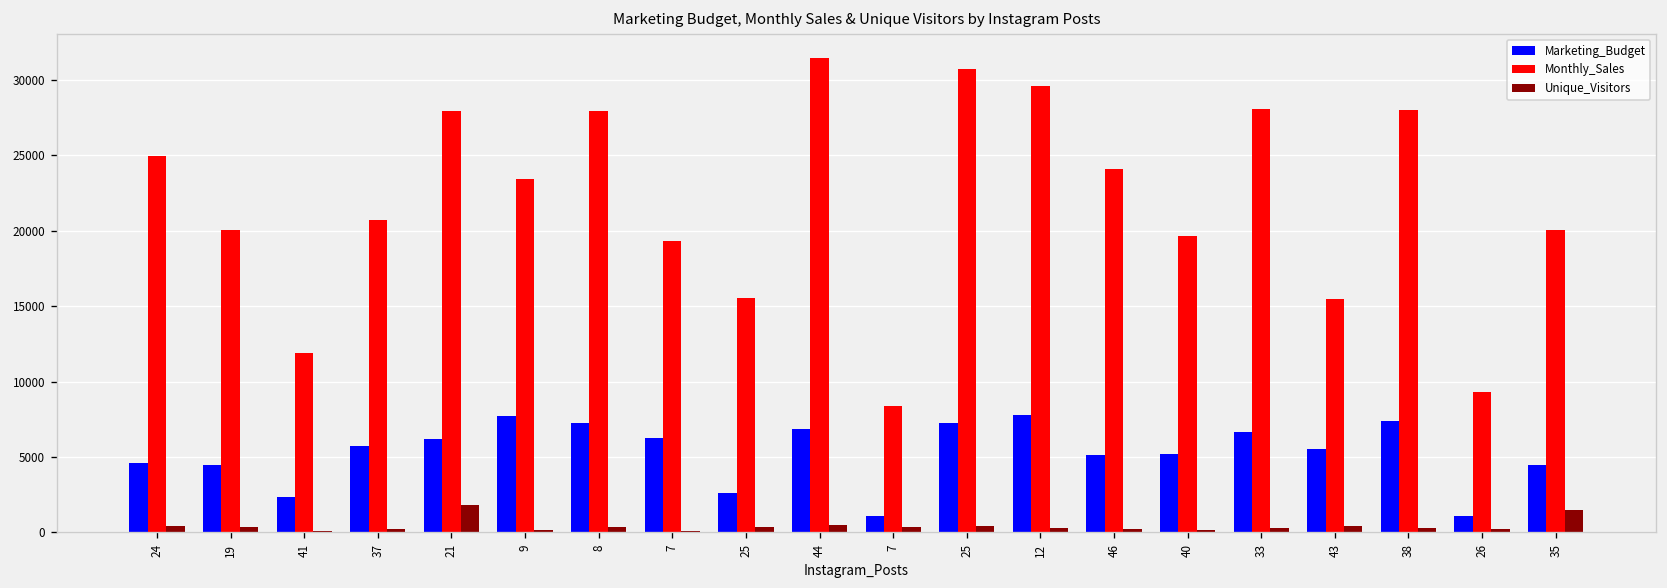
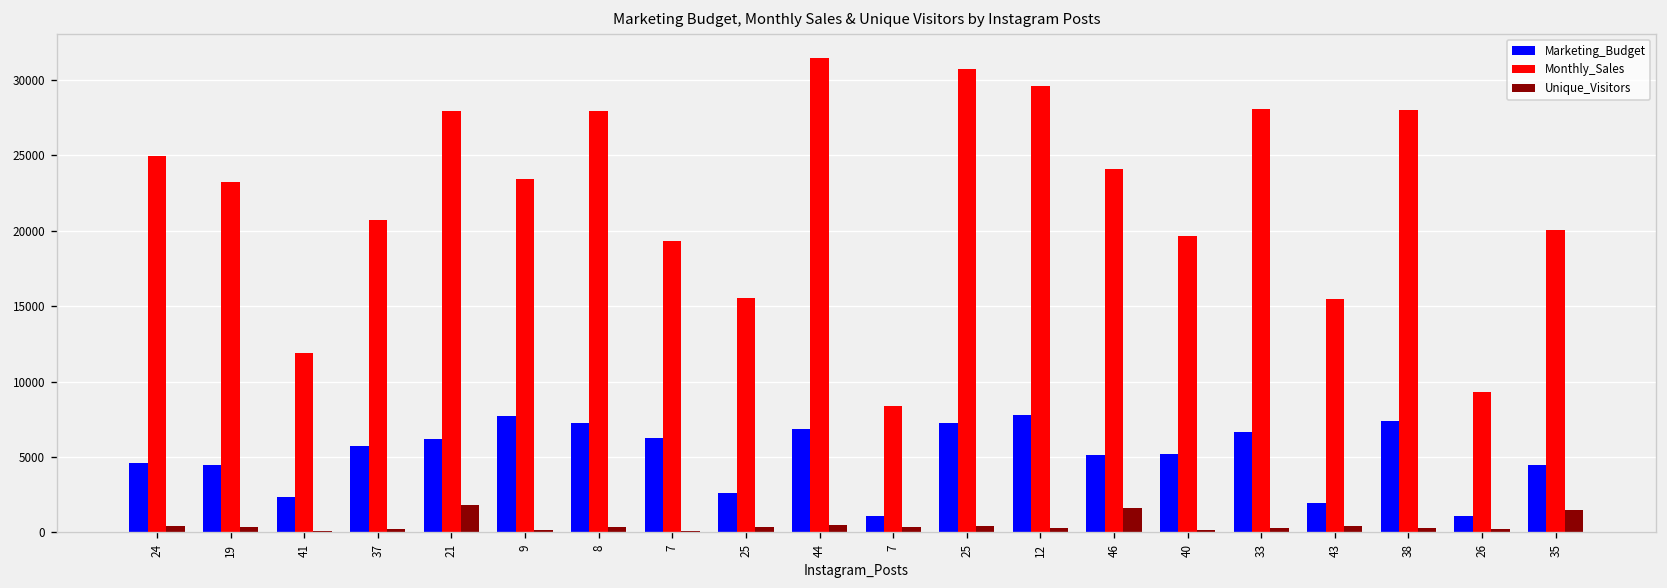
Monthly_Sales, 19: 20000 -> 23200
Unique_Visitors, 46: 300 -> 1600
Marketing_Budget, 43: 5500 -> 1900
